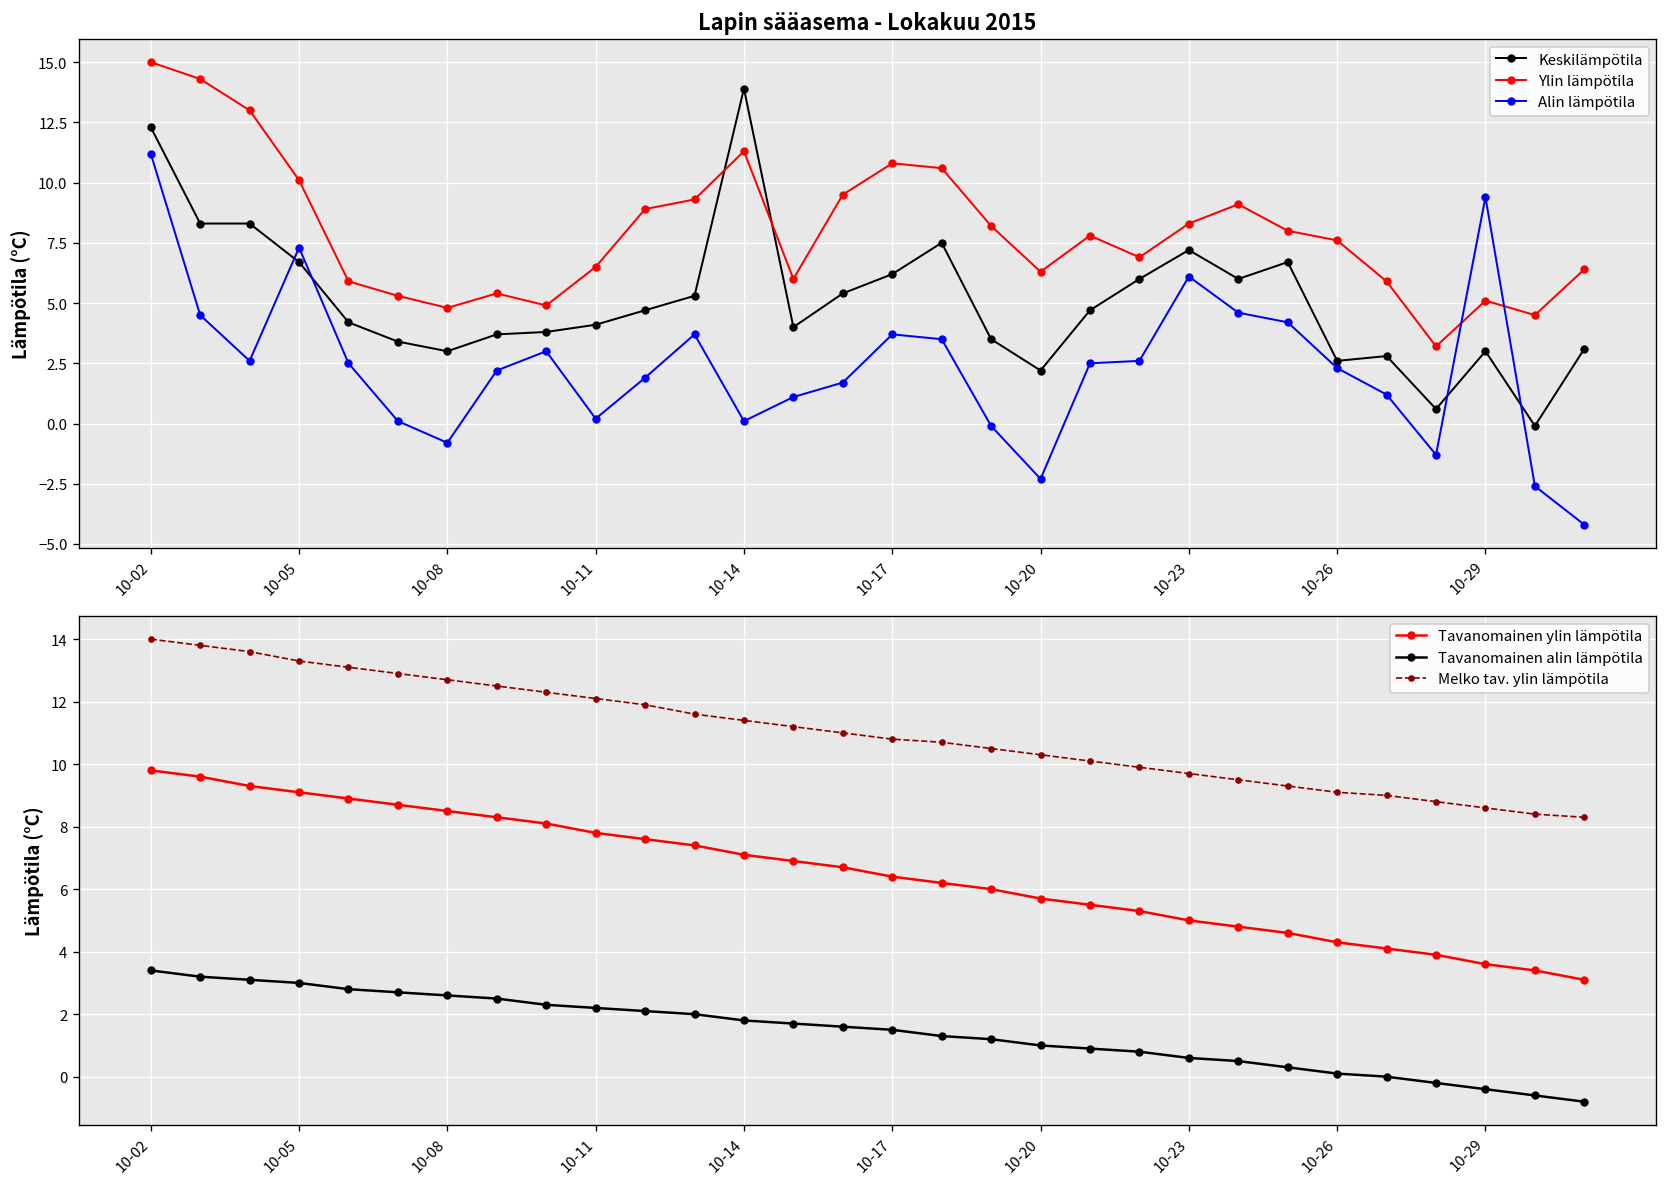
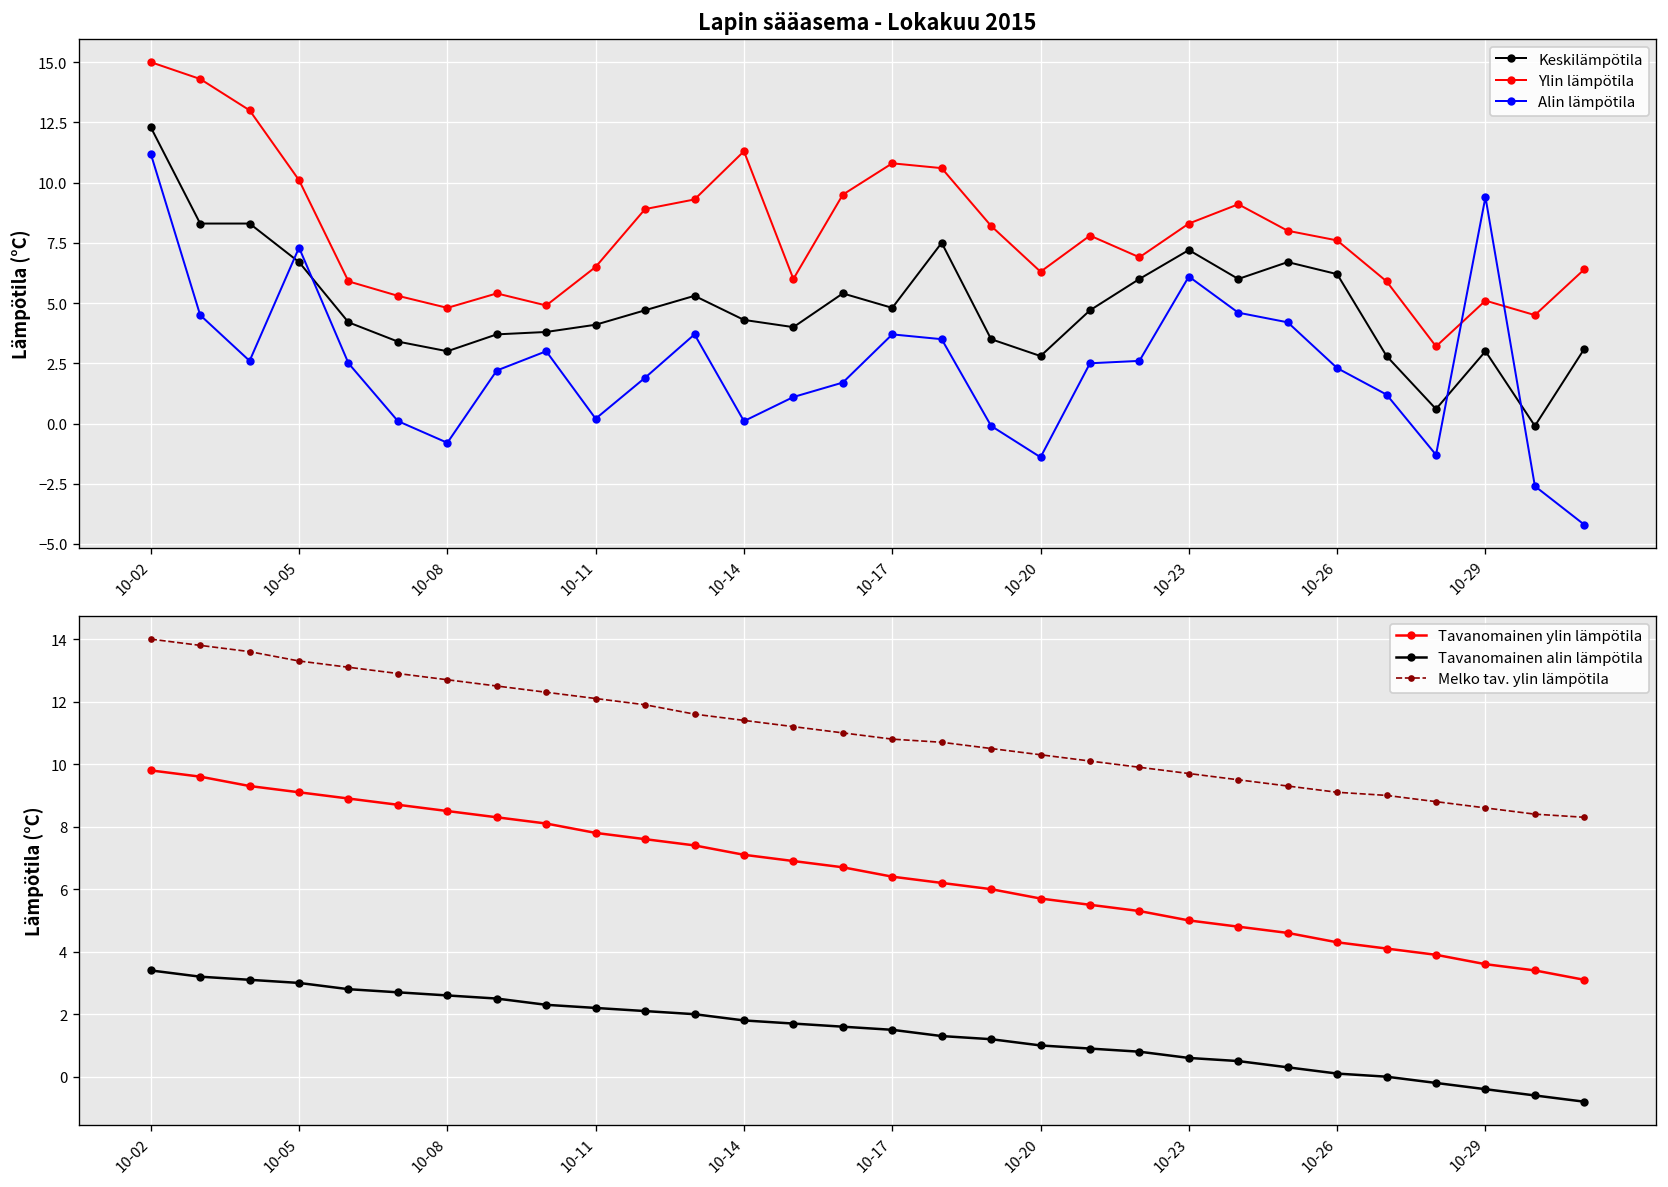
Lapin sääasema - Lokakuu 2015, Keskilämpötila, 10-14: 13.9 -> 4.3
Lapin sääasema - Lokakuu 2015, Keskilämpötila, 10-17: 6.2 -> 4.8
Lapin sääasema - Lokakuu 2015, Keskilämpötila, 10-20: 2.2 -> 2.8
Lapin sääasema - Lokakuu 2015, Alin lämpötila, 10-20: -2.3 -> -1.4
Lapin sääasema - Lokakuu 2015, Keskilämpötila, 10-26: 2.6 -> 6.2
